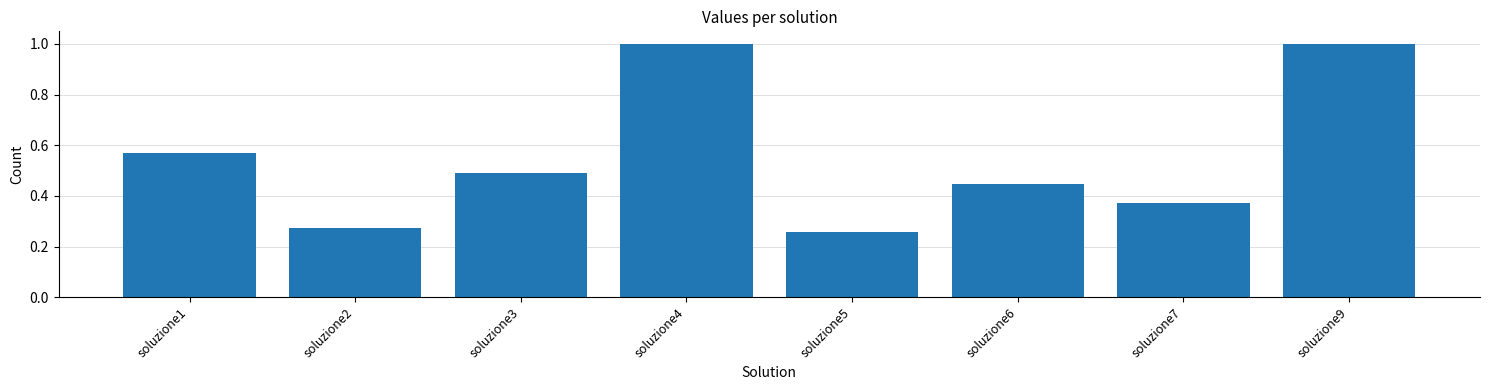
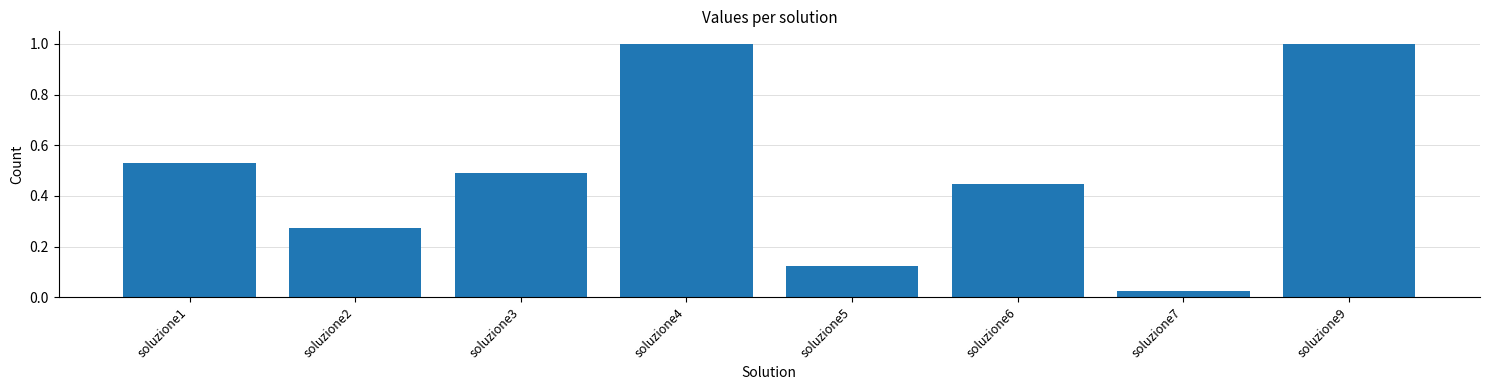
soluzione1: 0.57 -> 0.53
soluzione5: 0.26 -> 0.12
soluzione7: 0.37 -> 0.02
